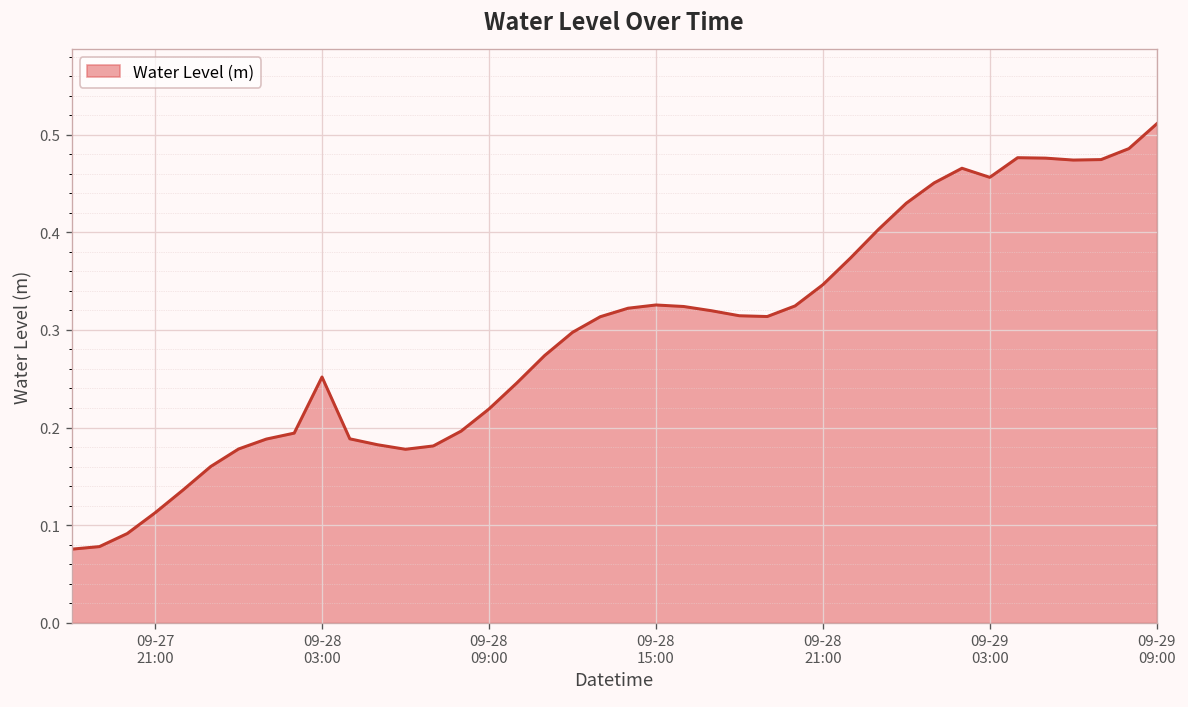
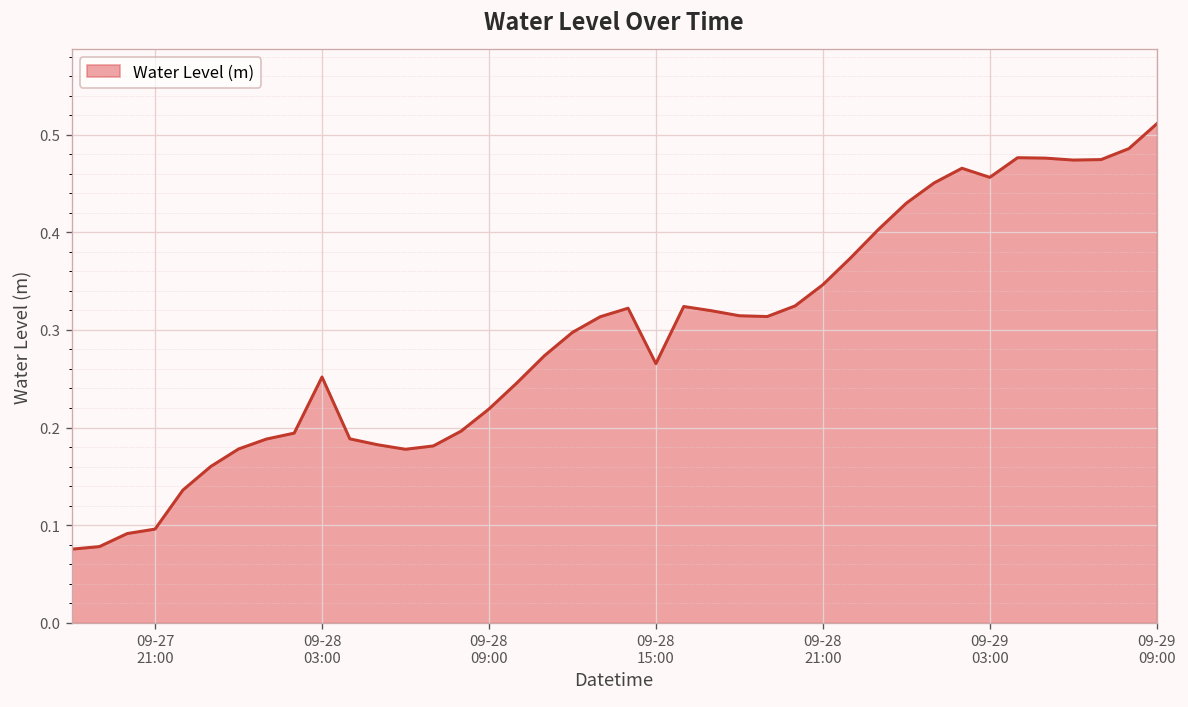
09-27 21:00: 0.11 -> 0.10
09-28 15:00: 0.33 -> 0.27
